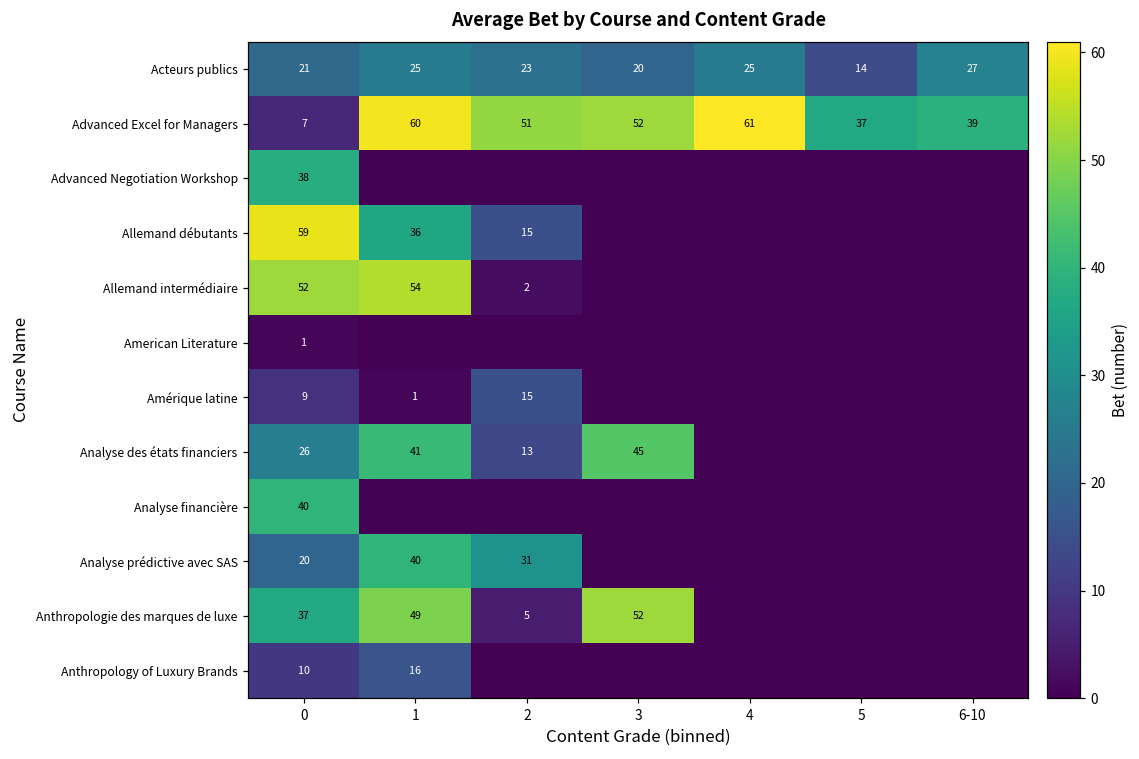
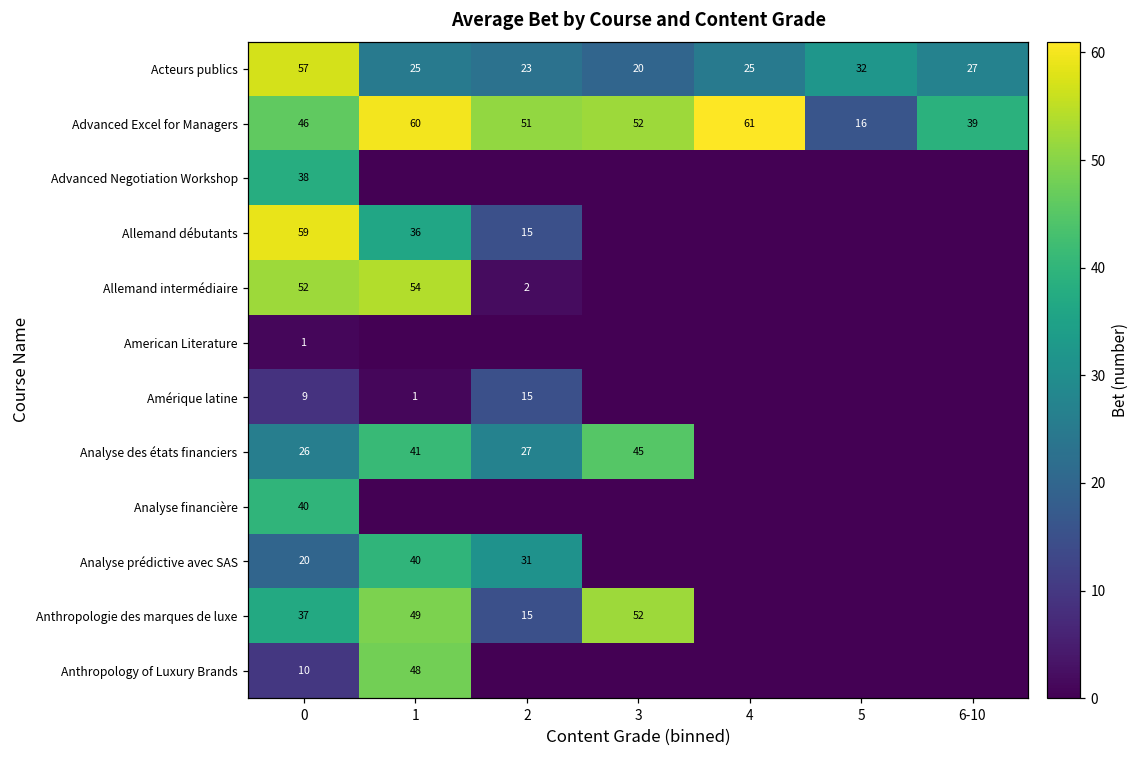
Acteurs publics, 0: 21 -> 57
Acteurs publics, 5: 14 -> 32
Advanced Excel for Managers, 0: 7 -> 46
Advanced Excel for Managers, 5: 37 -> 16
Analyse des états financiers, 2: 13 -> 27
Anthropologie des marques de luxe, 2: 5 -> 15
Anthropology of Luxury Brands, 1: 16 -> 48
